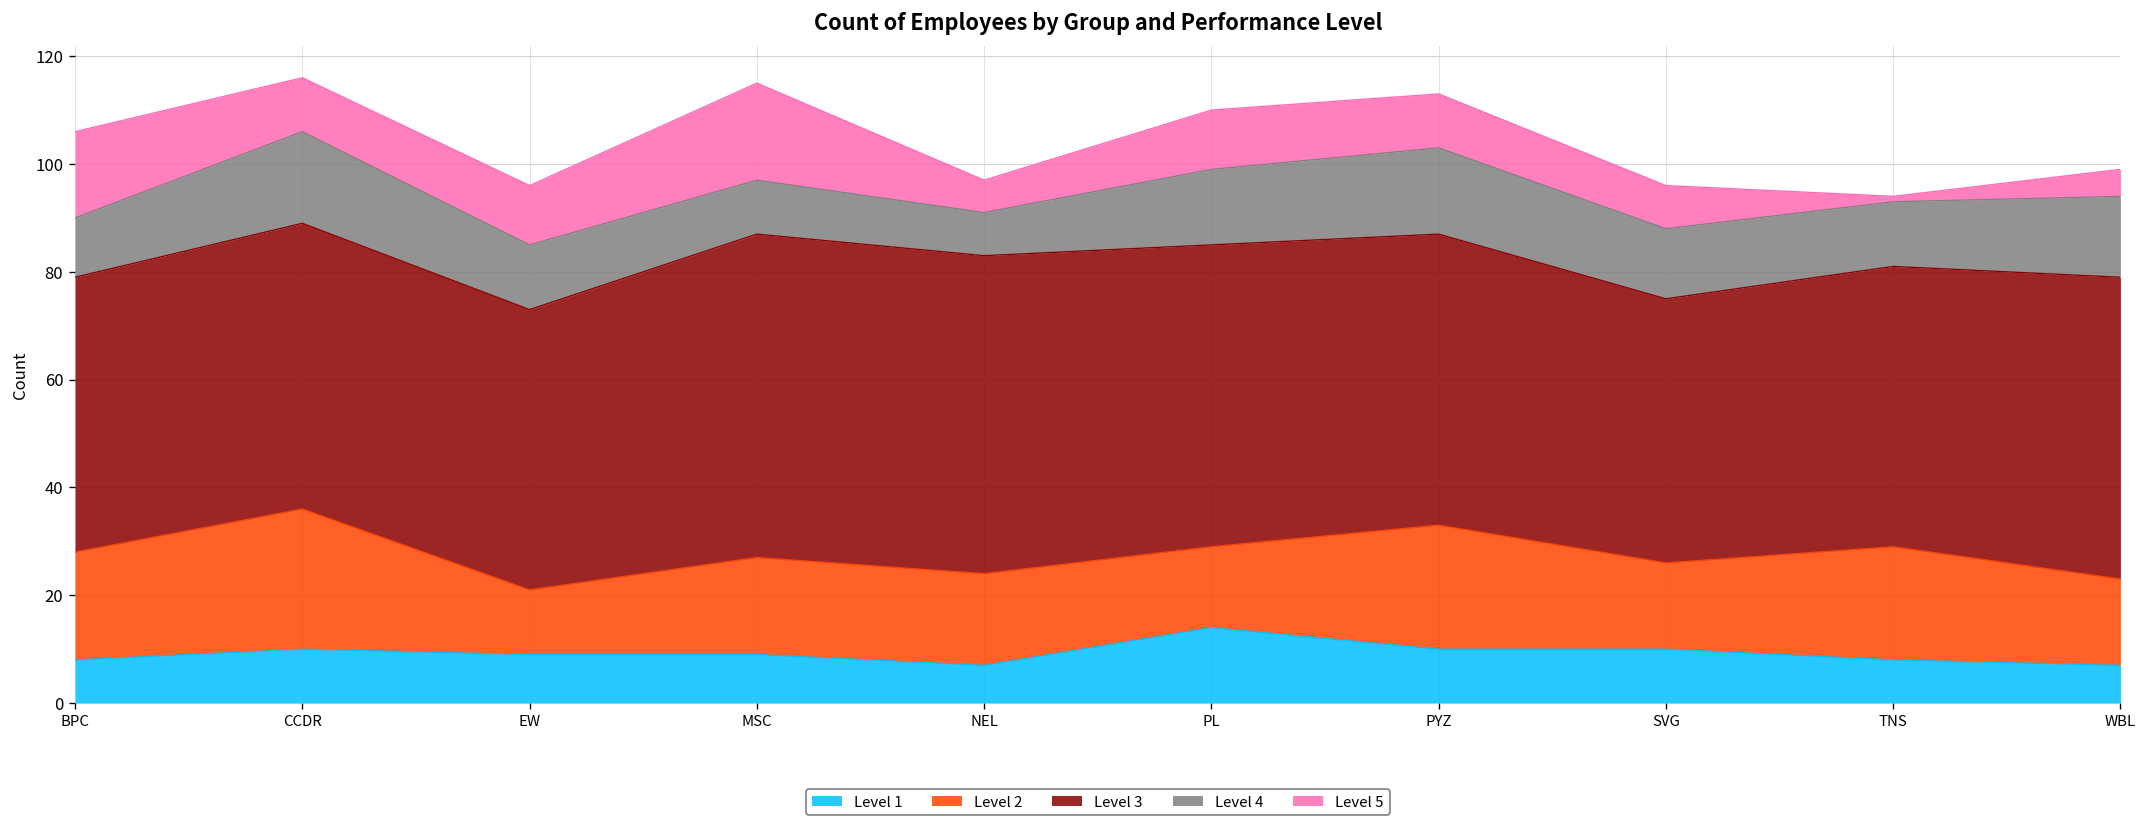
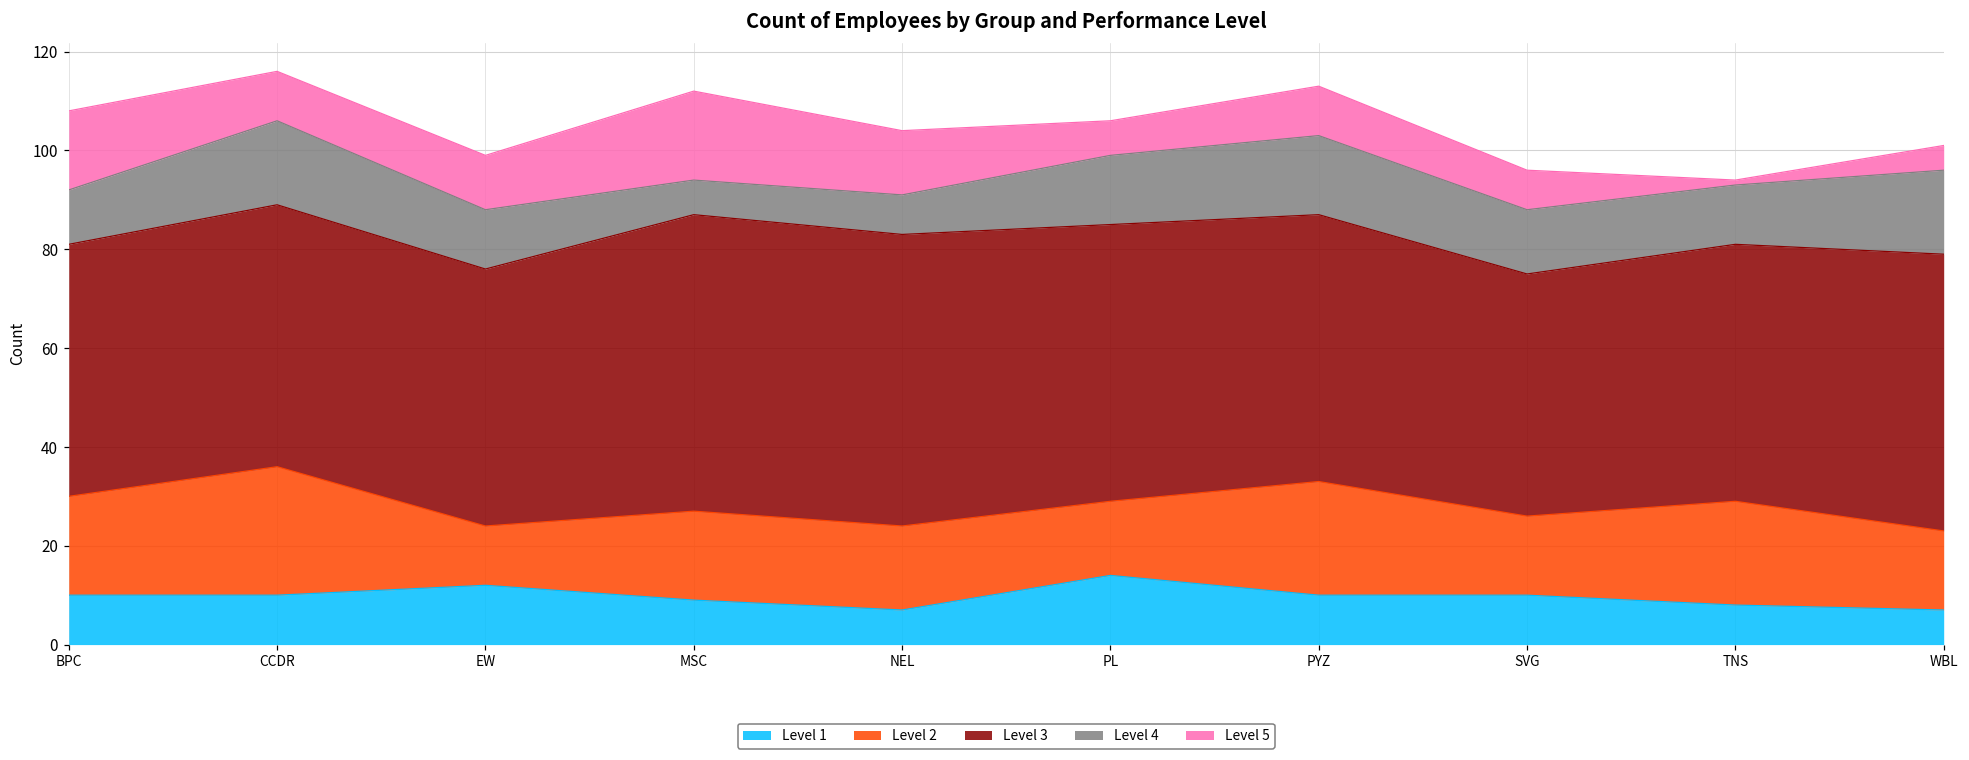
Level 1, BPC: 8 -> 10
Level 1, EW: 9 -> 12
Level 4, MSC: 10 -> 7
Level 5, NEL: 6 -> 13
Level 5, PL: 11 -> 7
Level 4, WBL: 15 -> 17
